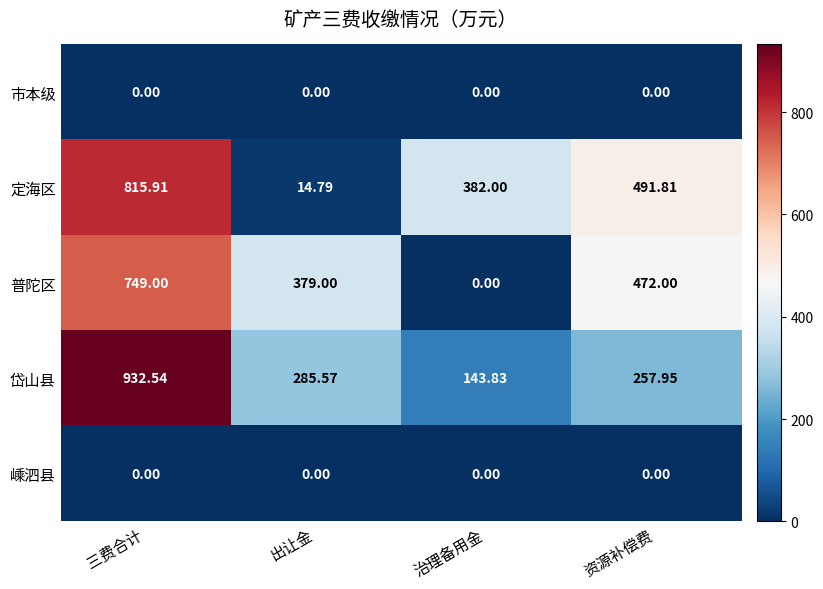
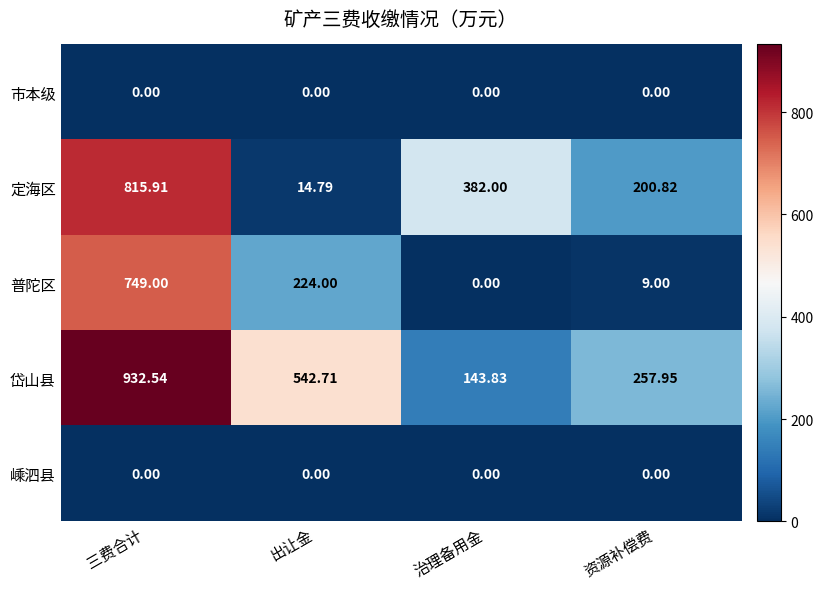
定海区, 资源补偿费: 491.81 -> 200.82
普陀区, 出让金: 379.00 -> 224.00
普陀区, 资源补偿费: 472.00 -> 9.00
岱山县, 出让金: 285.57 -> 542.71
